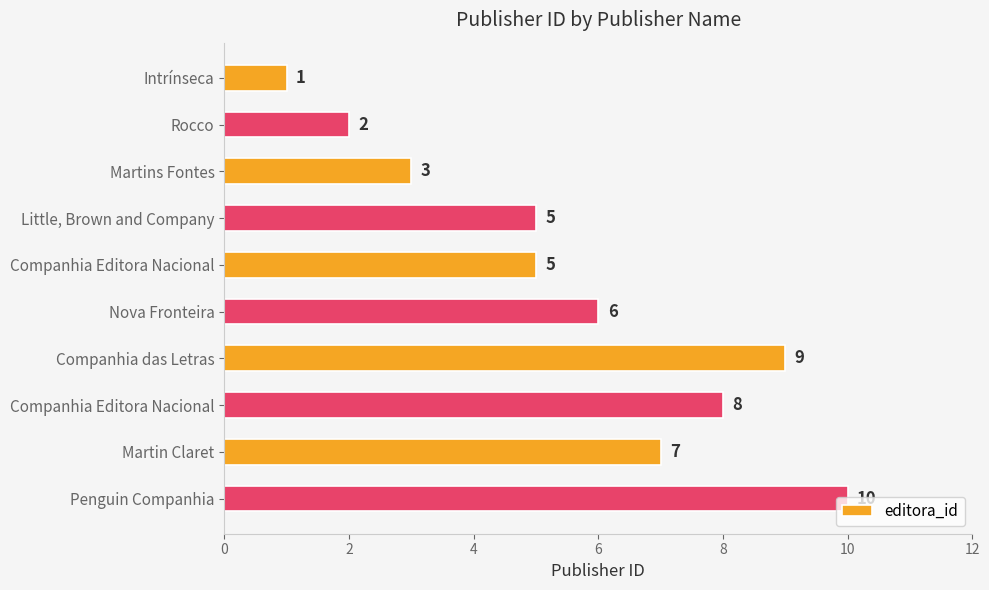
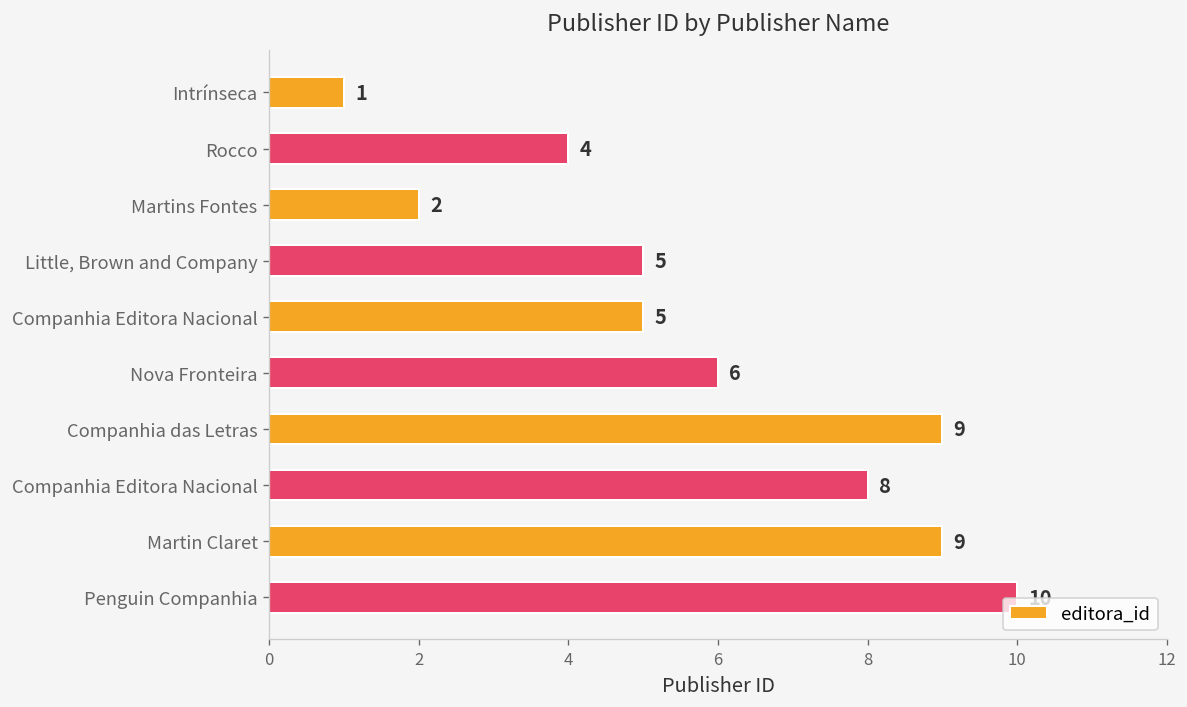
Rocco: 2 -> 4
Martins Fontes: 3 -> 2
Martin Claret: 7 -> 9
